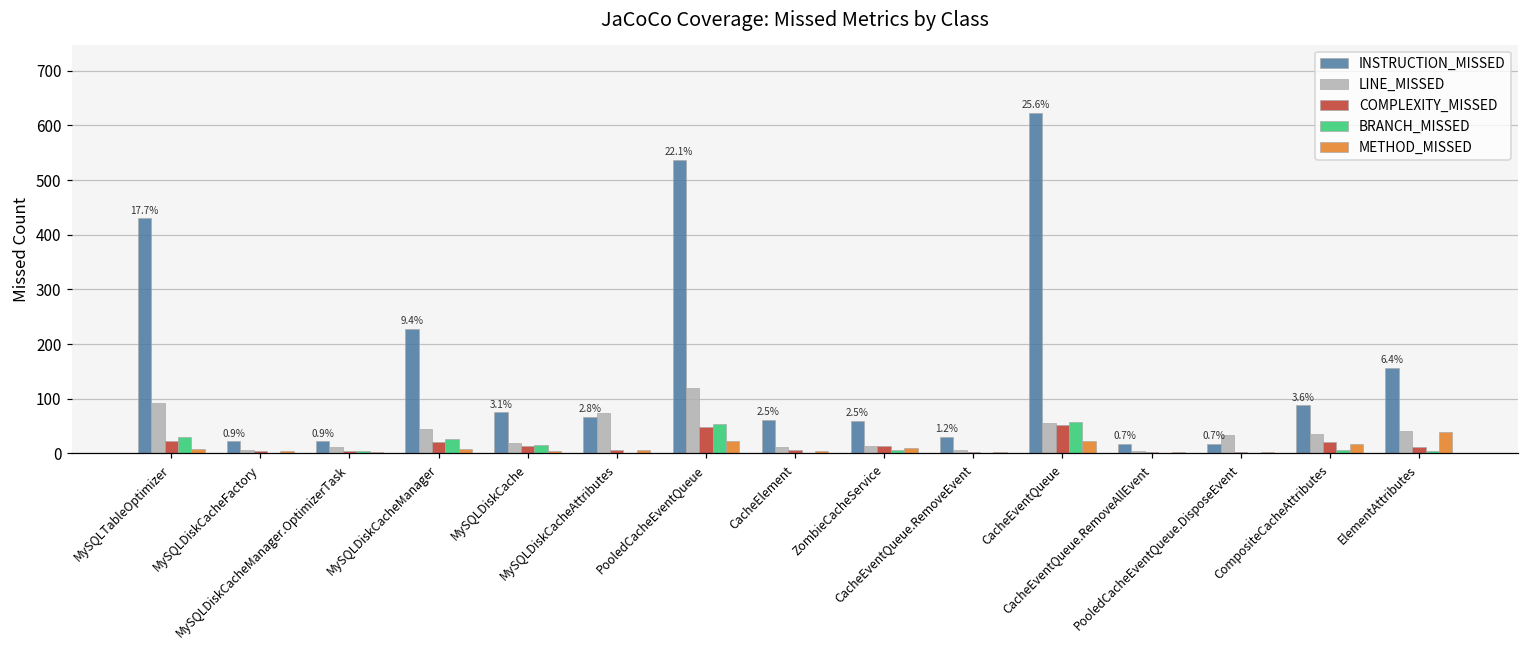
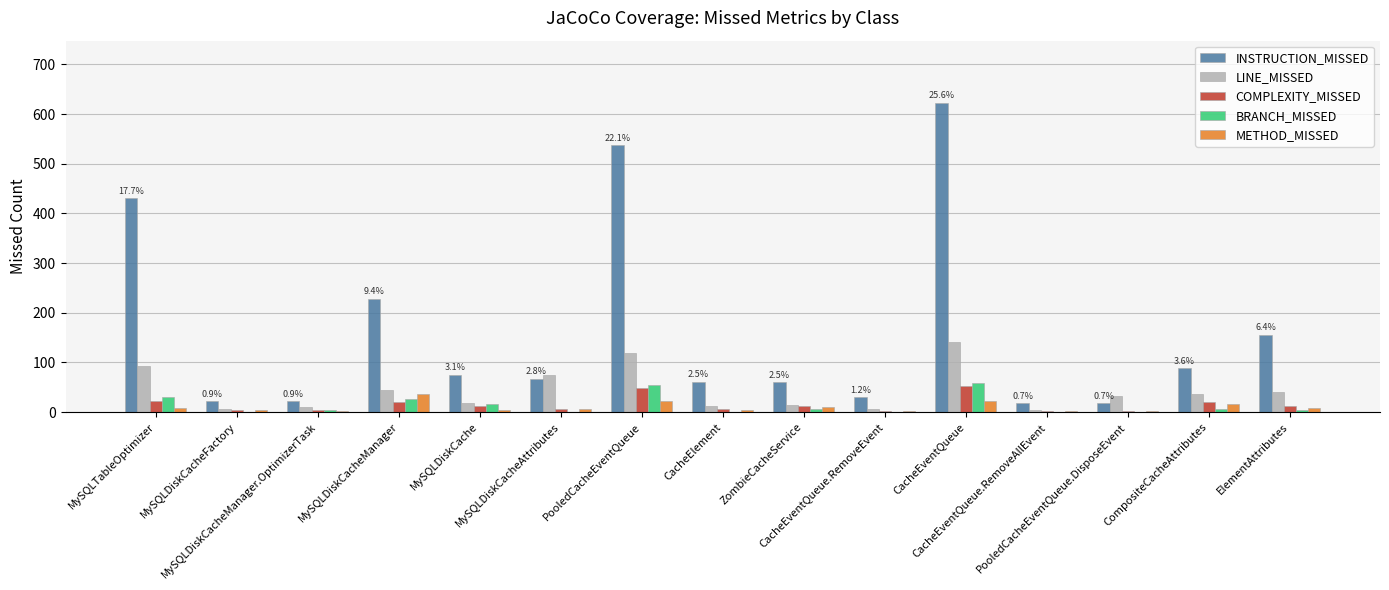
METHOD_MISSED, MySQLDiskCacheManager: 10 -> 40
LINE_MISSED, CacheEventQueue: 60 -> 140
METHOD_MISSED, ElementAttributes: 40 -> 10
